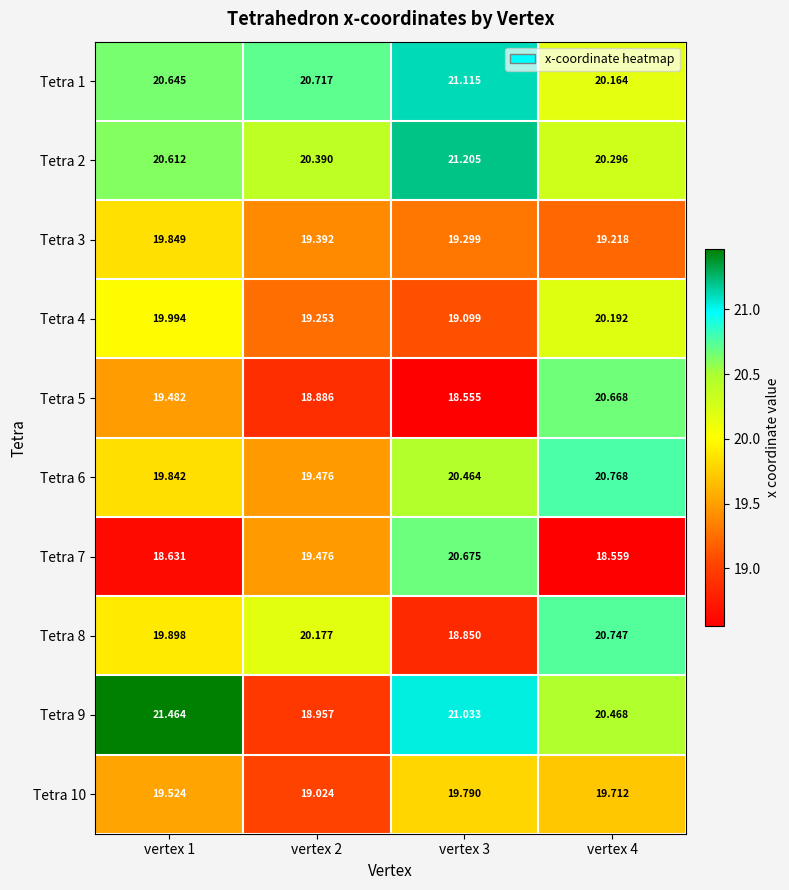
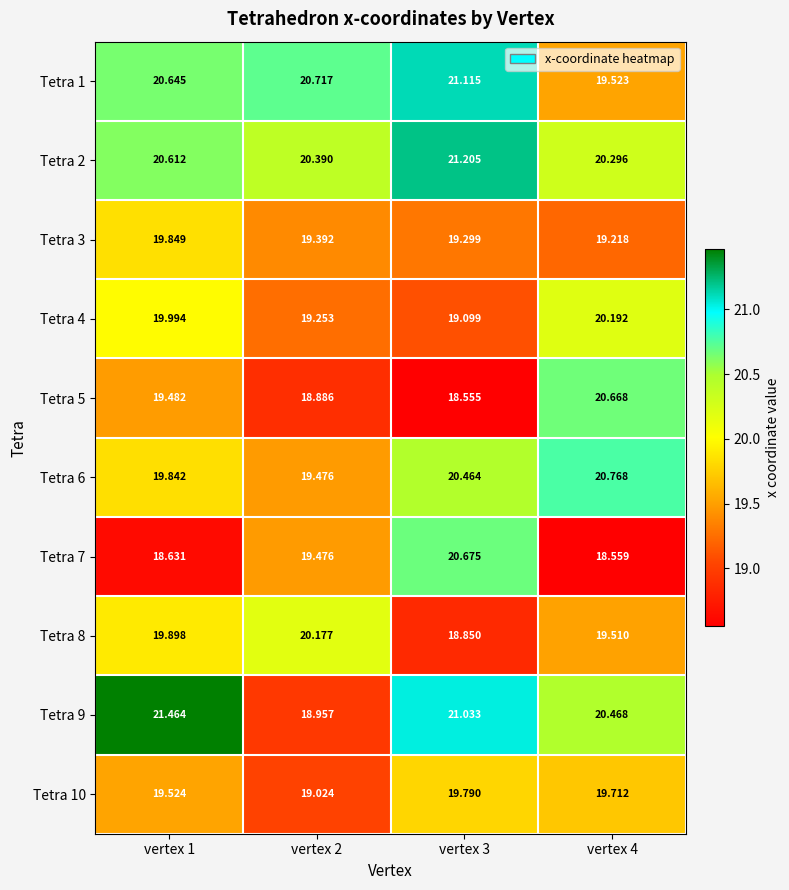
Tetra 1, vertex 4: 20.164 -> 19.523
Tetra 8, vertex 4: 20.747 -> 19.510
